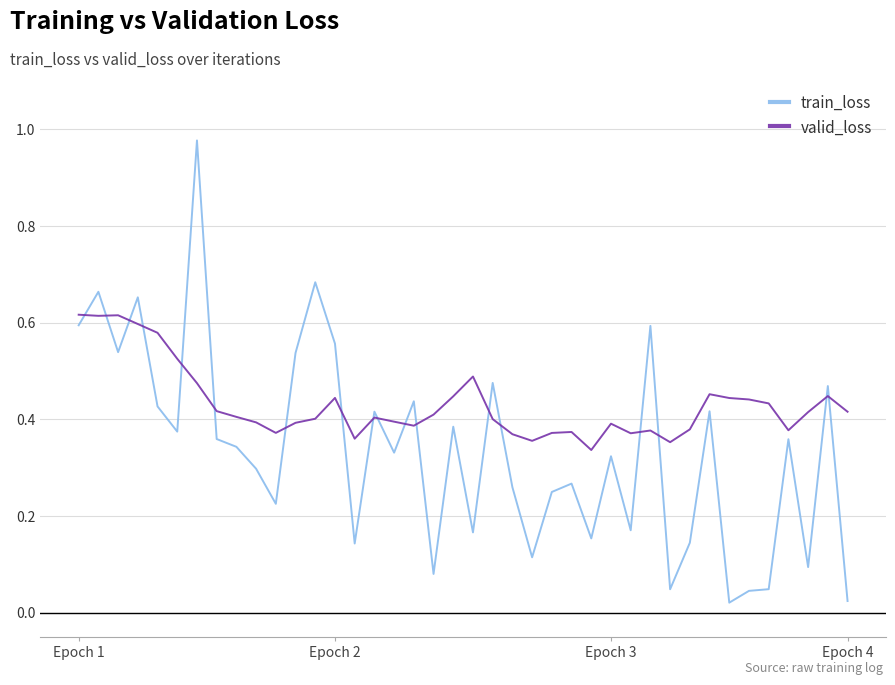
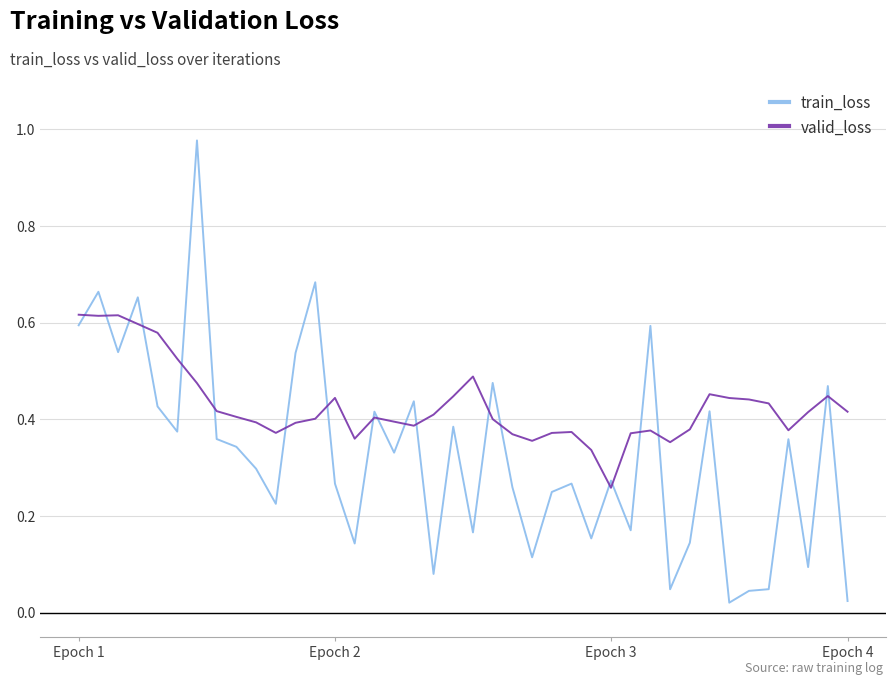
train_loss, Epoch 2: 0.56 -> 0.27
train_loss, Epoch 3: 0.32 -> 0.27
valid_loss, Epoch 3: 0.39 -> 0.26
